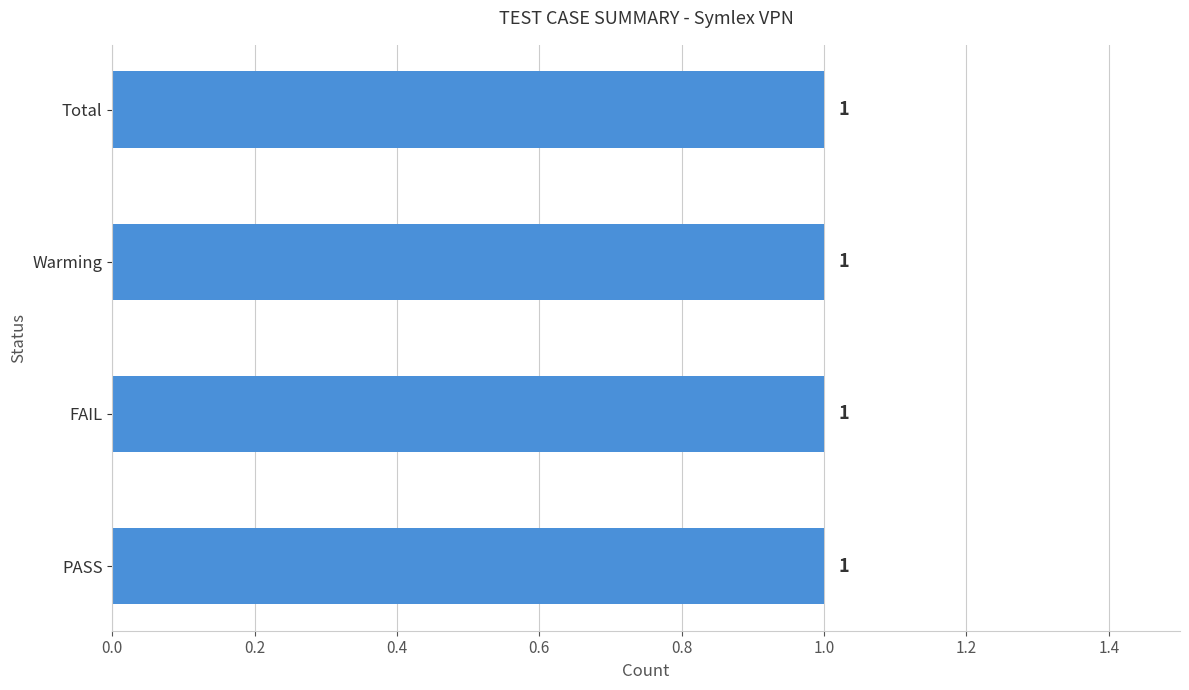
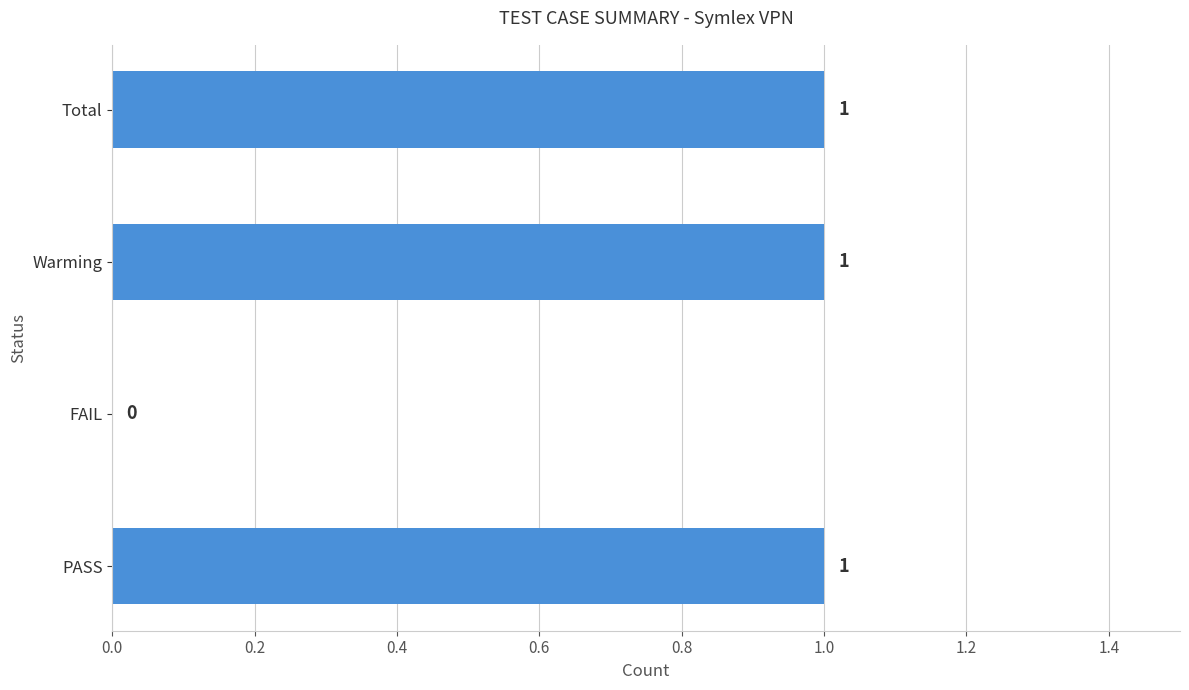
FAIL: 1 -> 0
